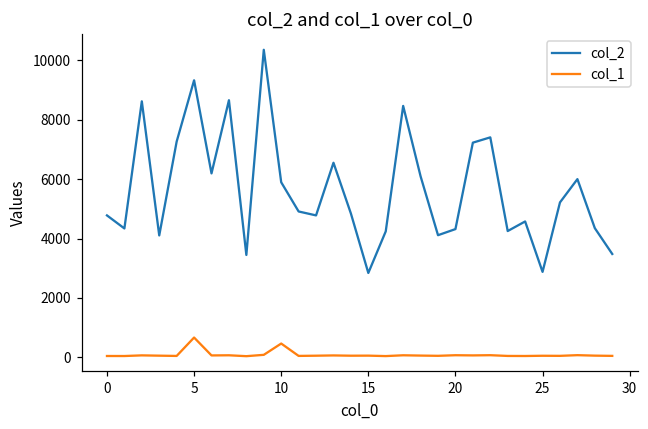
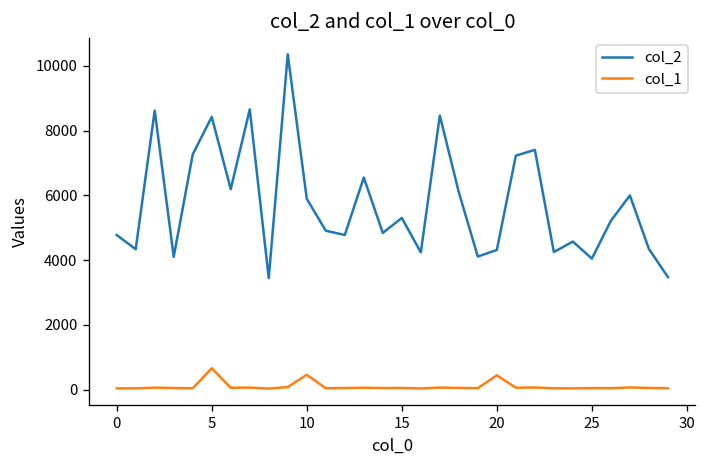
col_2, 5: 9300 -> 8400
col_2, 15: 2800 -> 5300
col_1, 20: 100 -> 400
col_2, 25: 2900 -> 4100
